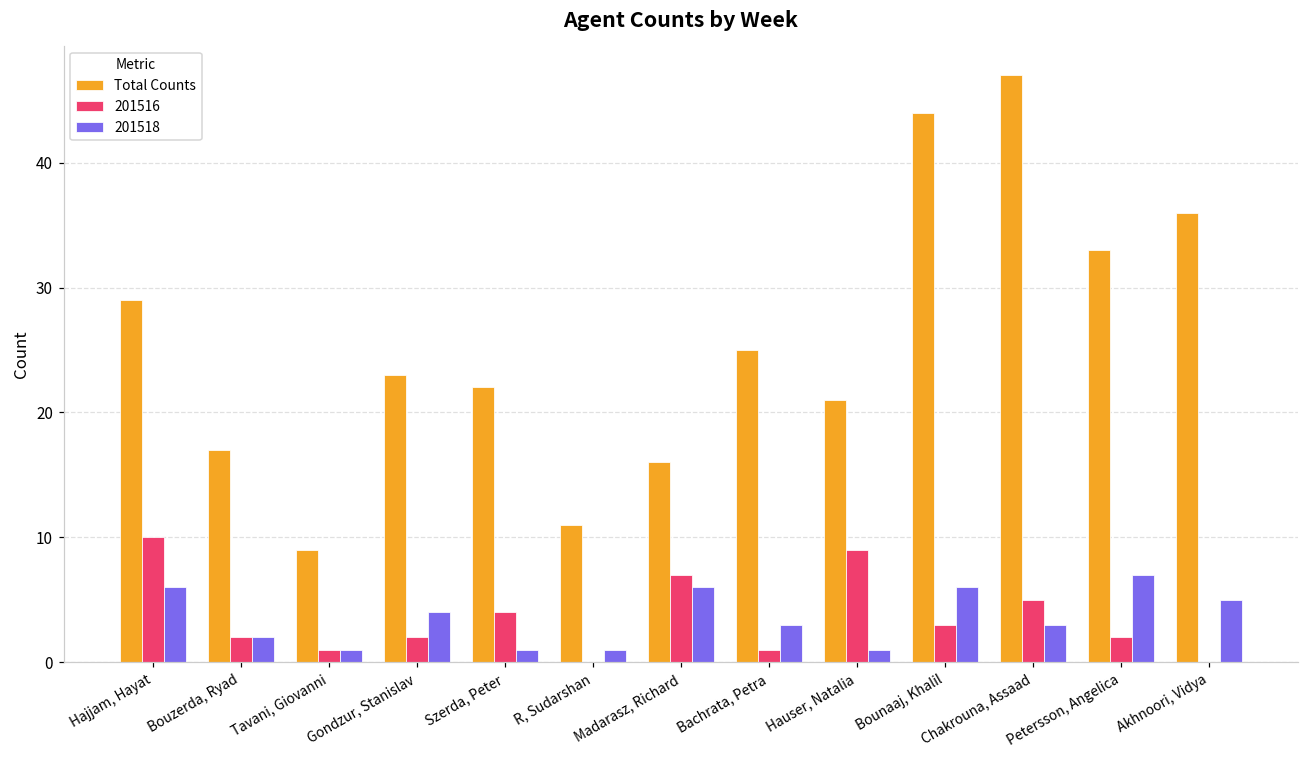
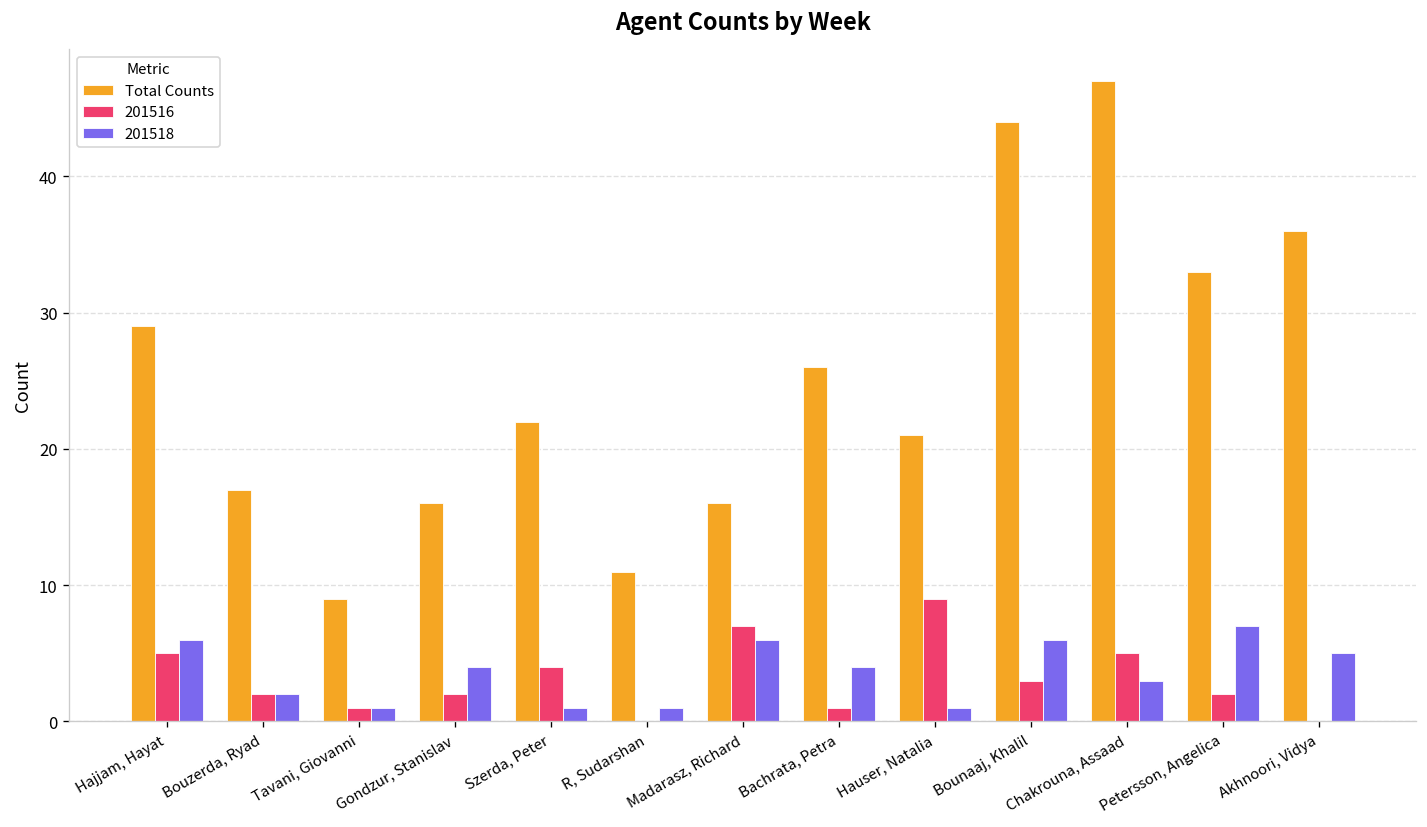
201516, Hajjam, Hayat: 10 -> 5
Total Counts, Gondzur, Stanislav: 23 -> 16
Total Counts, Bachrata, Petra: 25 -> 26
201518, Bachrata, Petra: 3 -> 4
